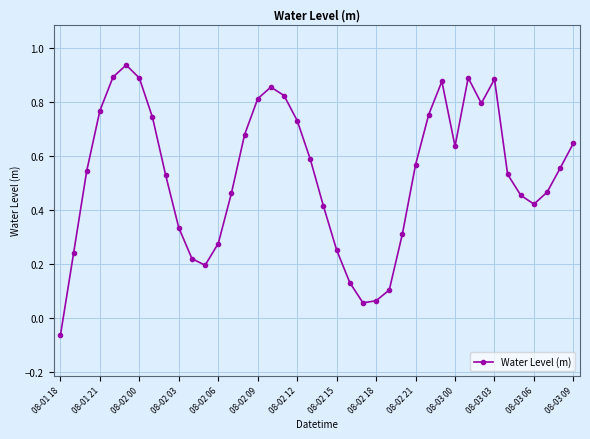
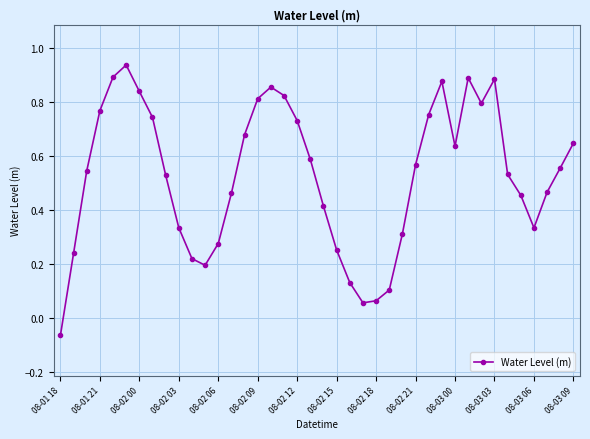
08-02 00: 0.89 -> 0.84
08-03 06: 0.42 -> 0.33
